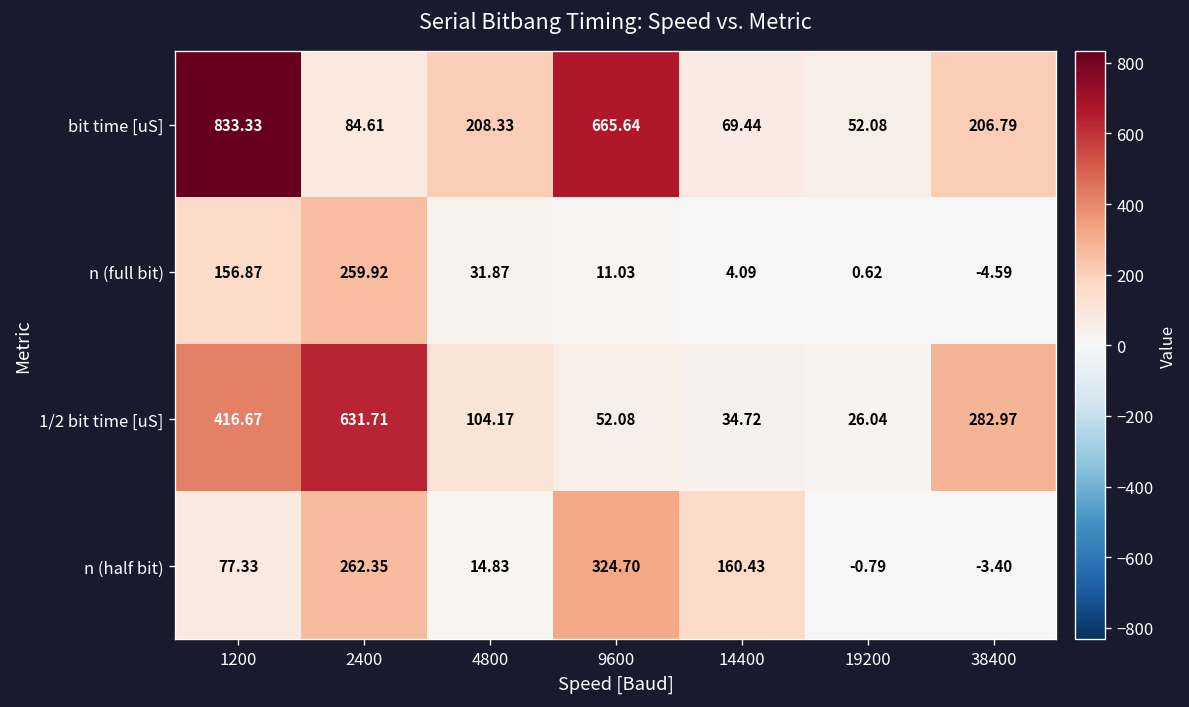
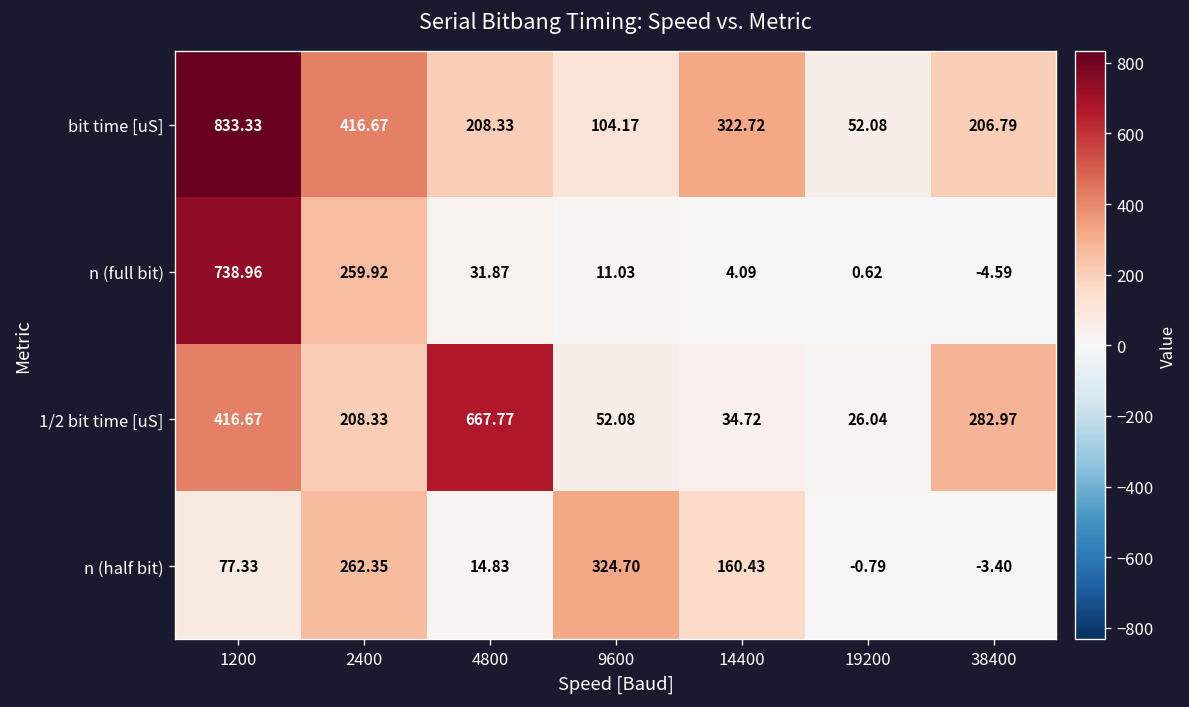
bit time [uS], 2400: 84.61 -> 416.67
bit time [uS], 9600: 665.64 -> 104.17
bit time [uS], 14400: 69.44 -> 322.72
n (full bit), 1200: 156.87 -> 738.96
1/2 bit time [uS], 2400: 631.71 -> 208.33
1/2 bit time [uS], 4800: 104.17 -> 667.77
